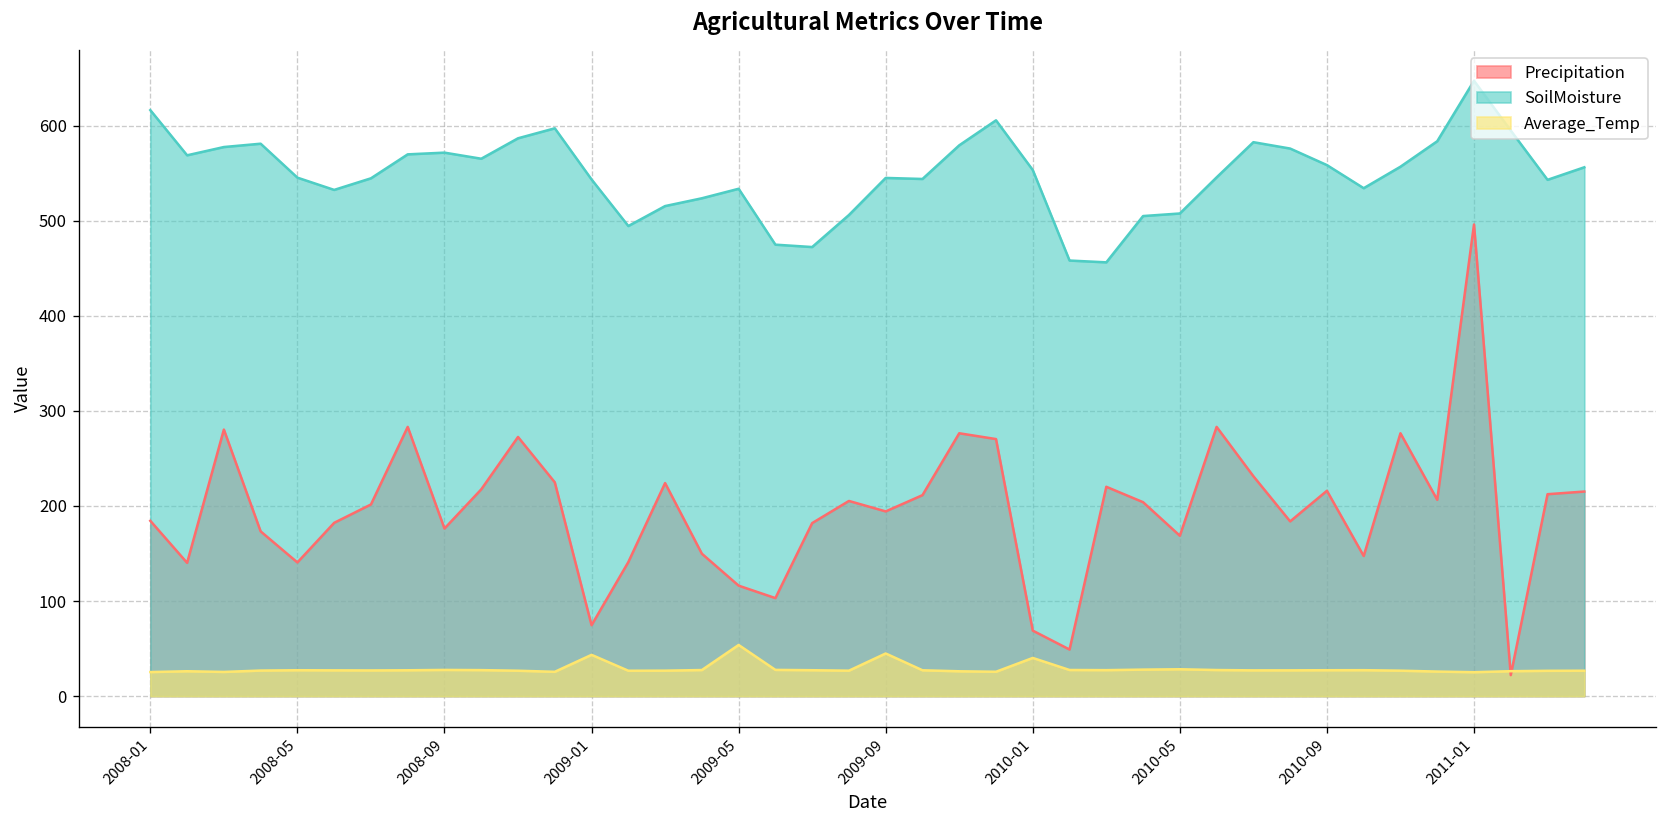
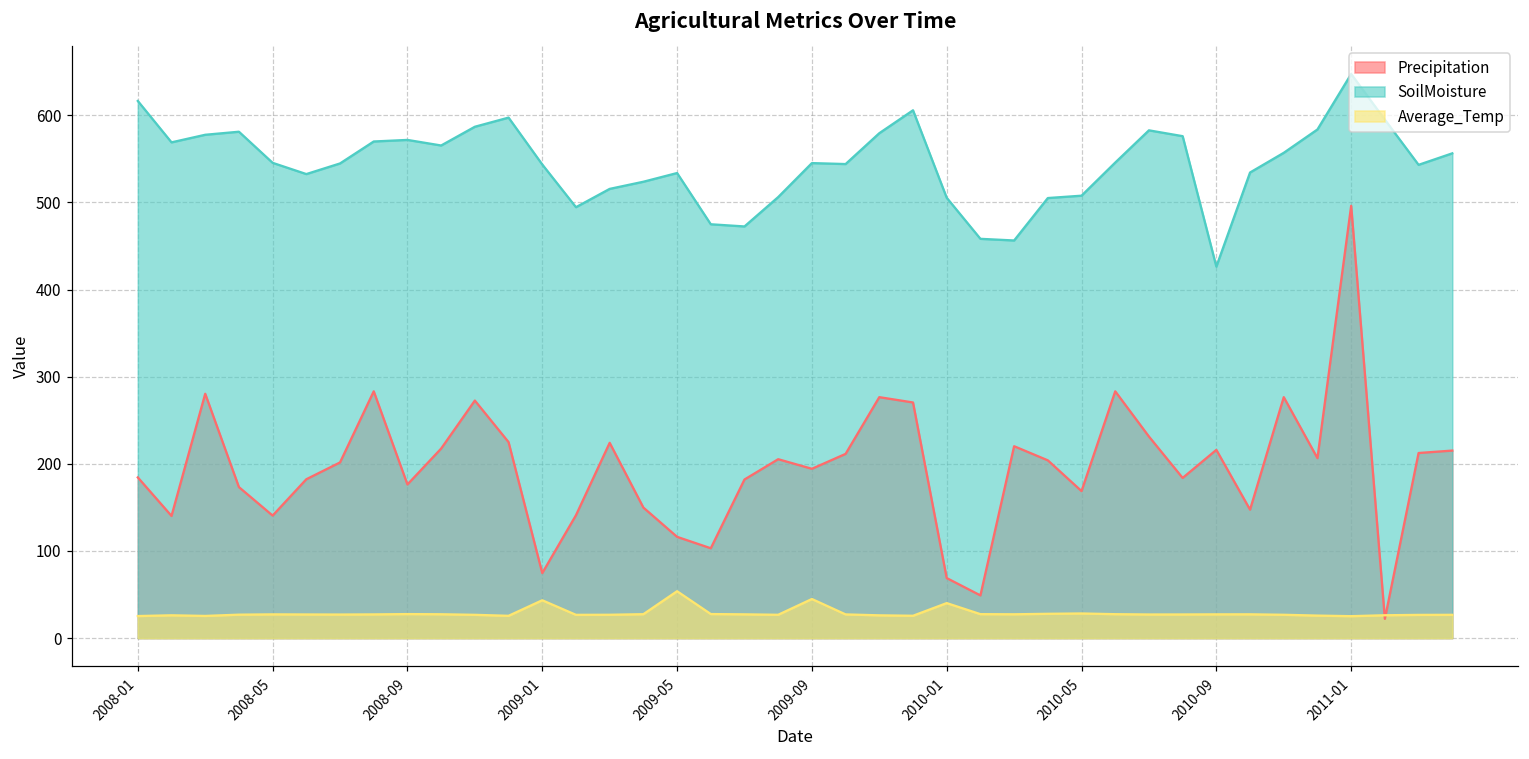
SoilMoisture, 2010-01: 550 -> 510
SoilMoisture, 2010-09: 560 -> 430
